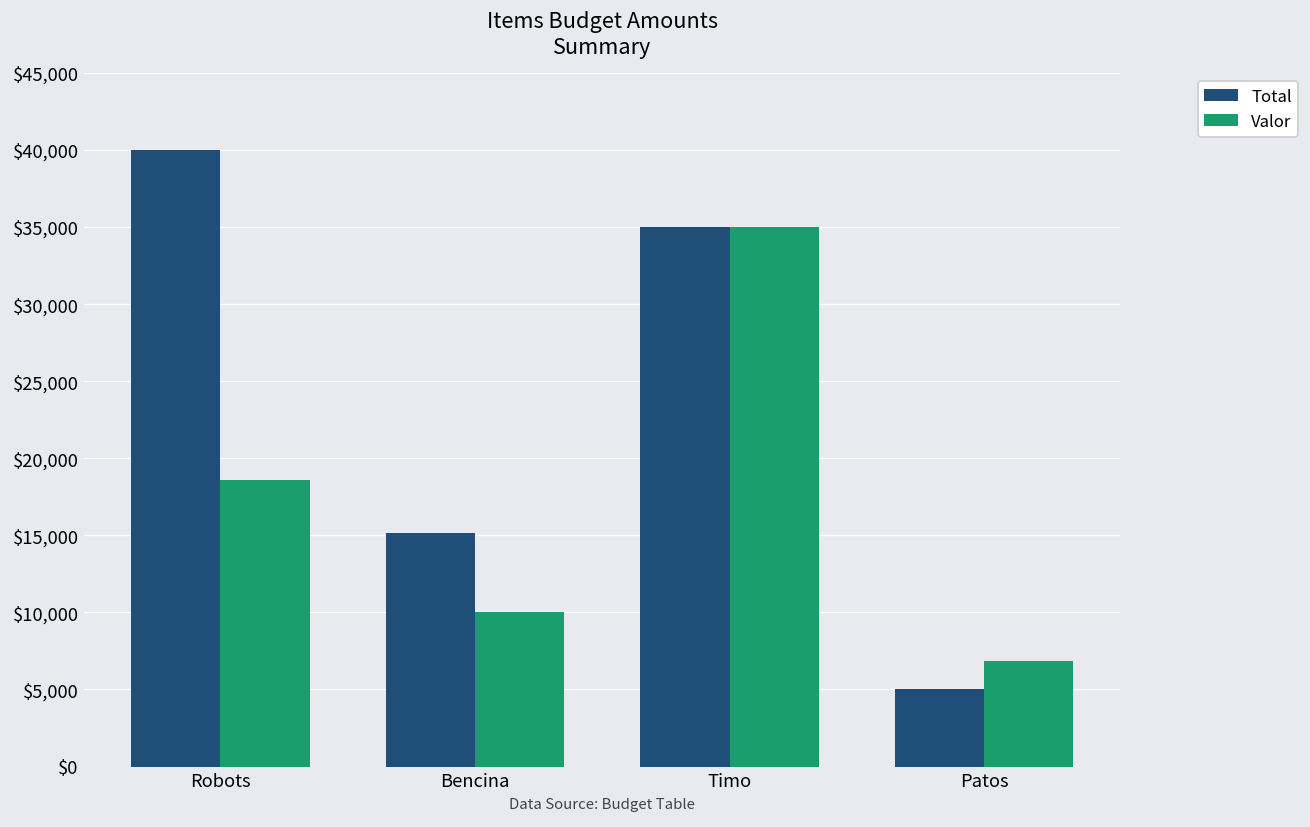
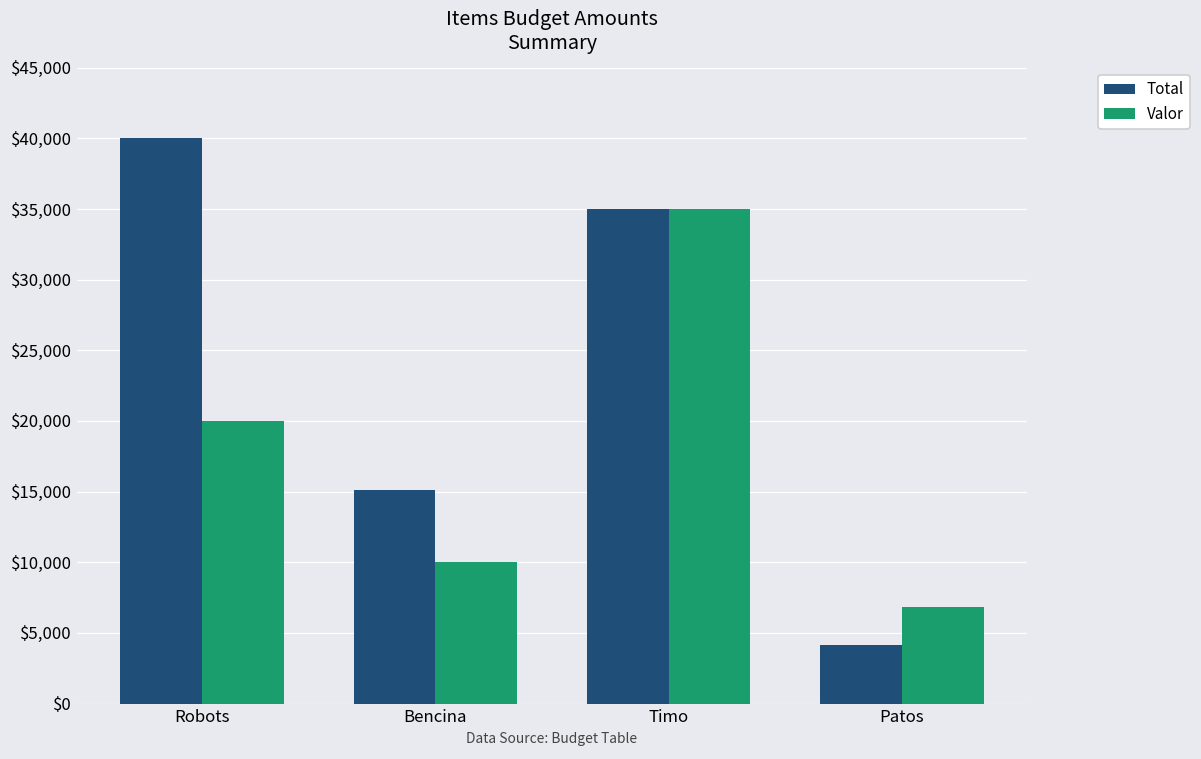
Valor, Robots: $18,600 -> $20,000
Total, Patos: $5,000 -> $4,200
